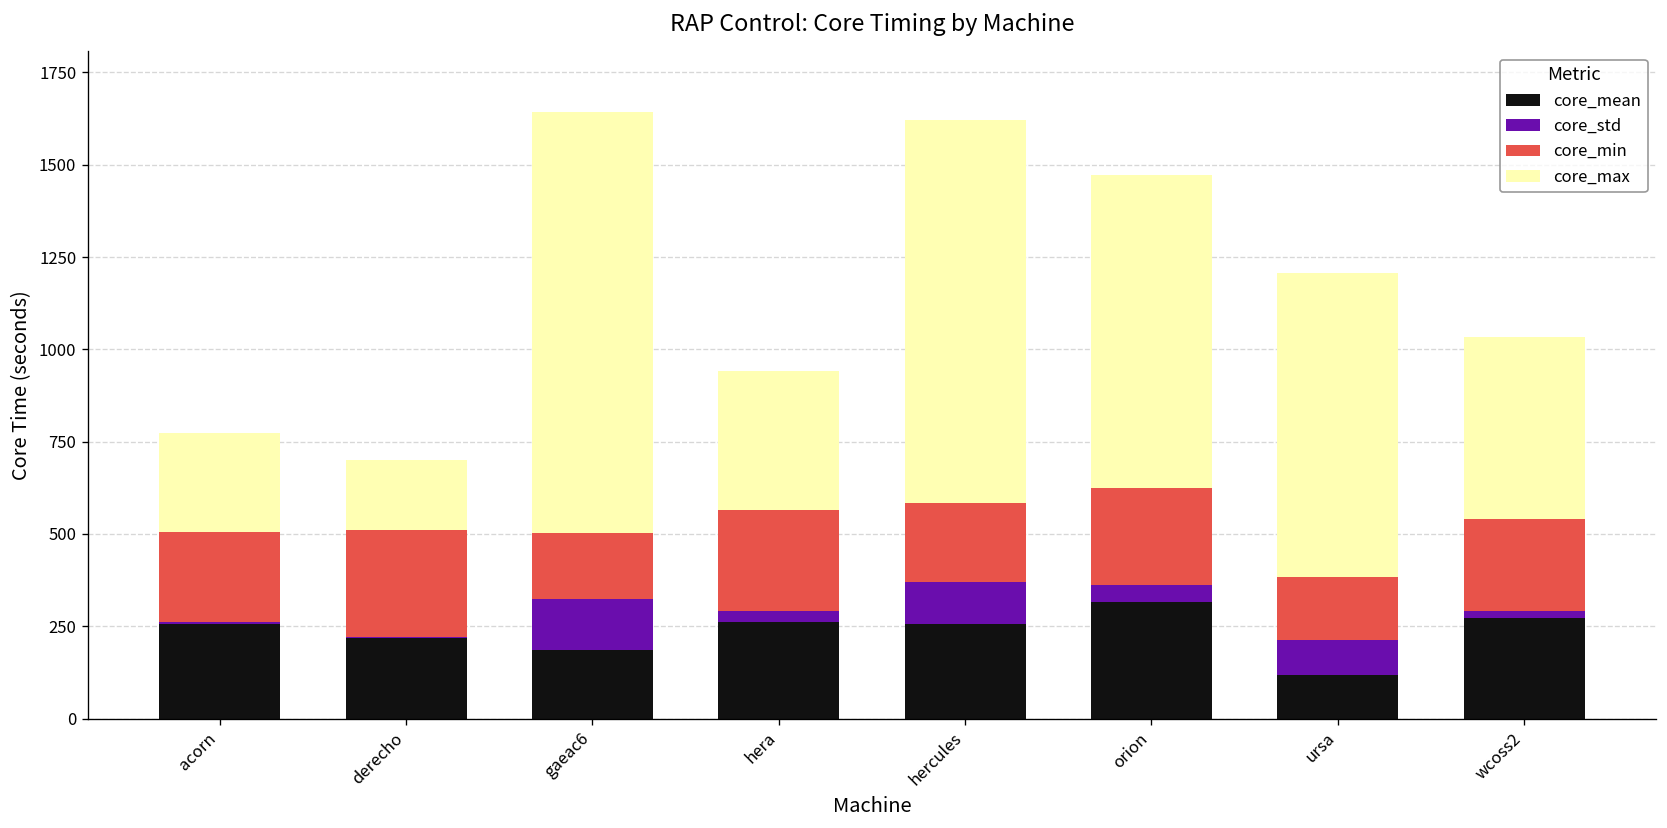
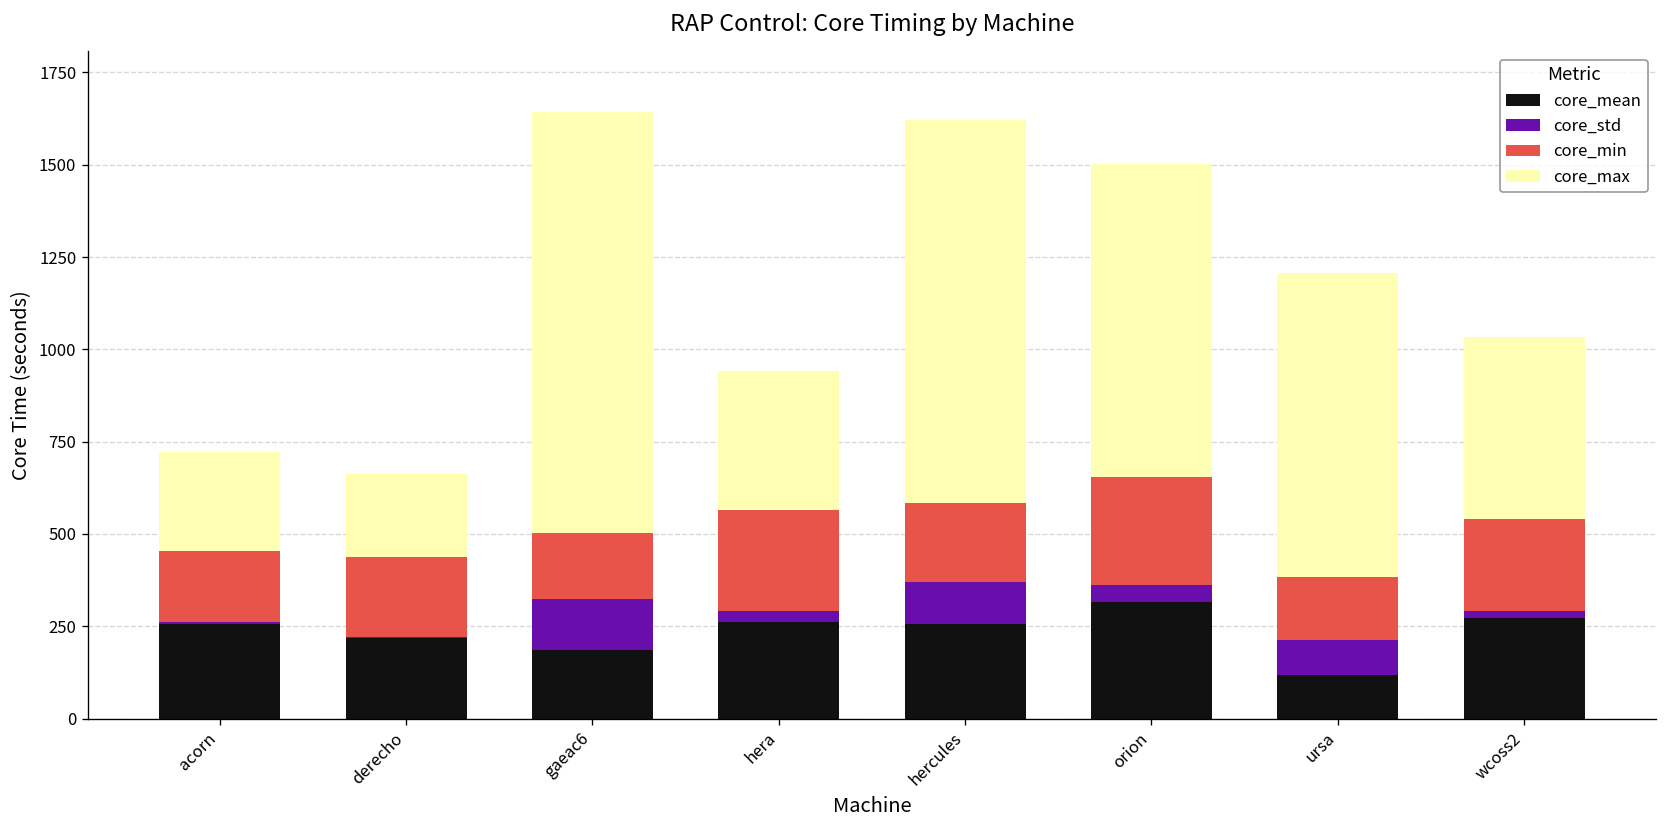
core_min, acorn: 250 -> 190
core_min, derecho: 290 -> 220
core_max, derecho: 190 -> 230
core_min, orion: 260 -> 290
